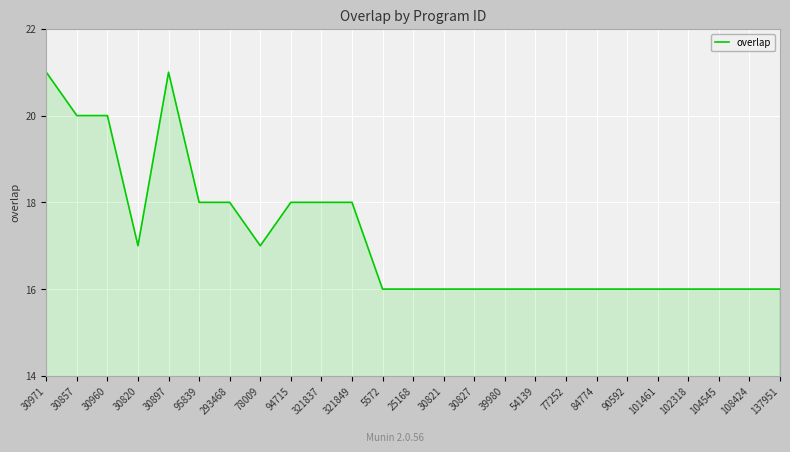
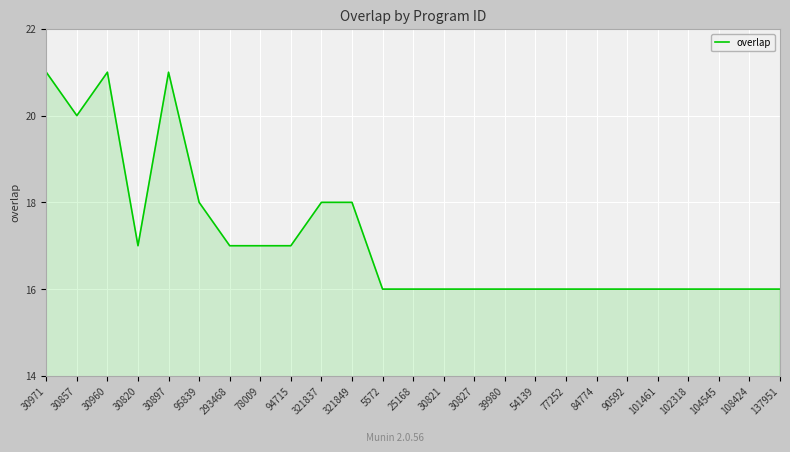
30960: 20 -> 21
293468: 18 -> 17
94715: 18 -> 17
